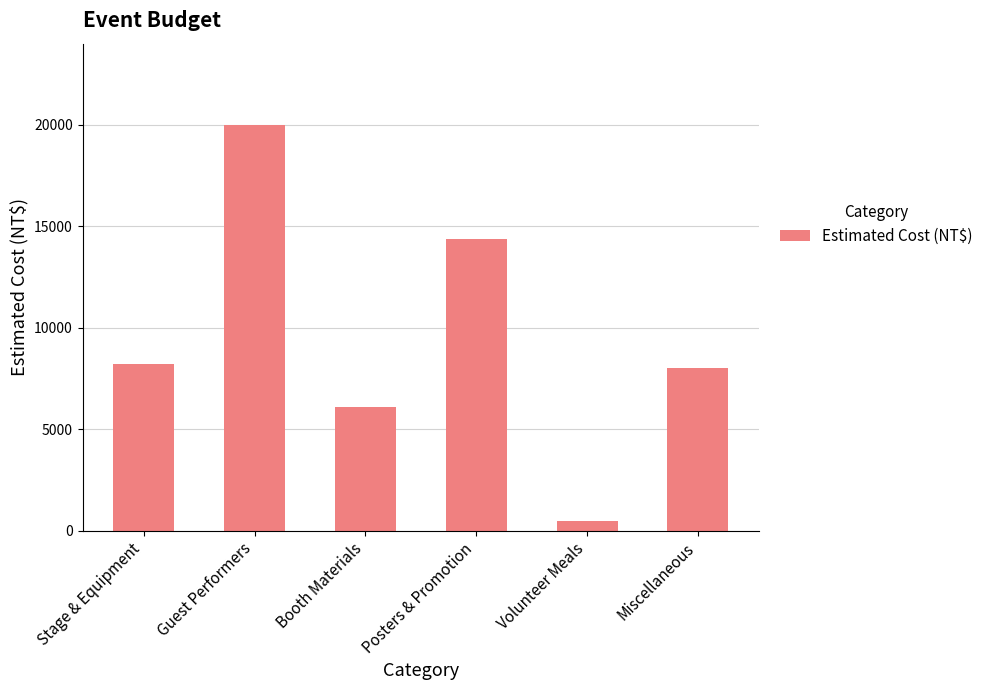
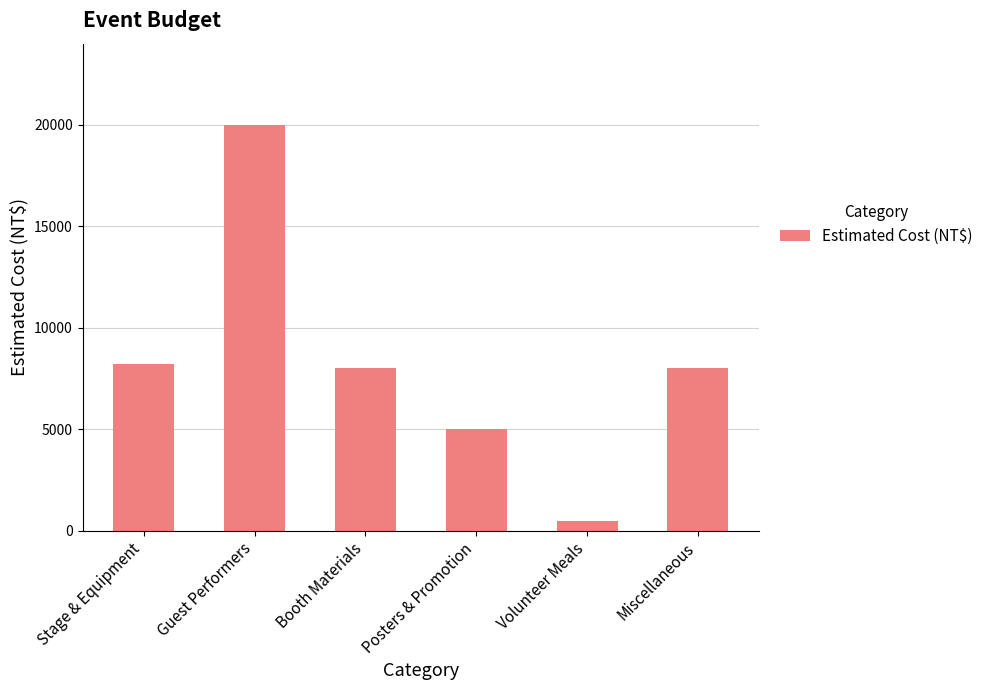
Booth Materials: 6100 -> 8000
Posters & Promotion: 14400 -> 5000
